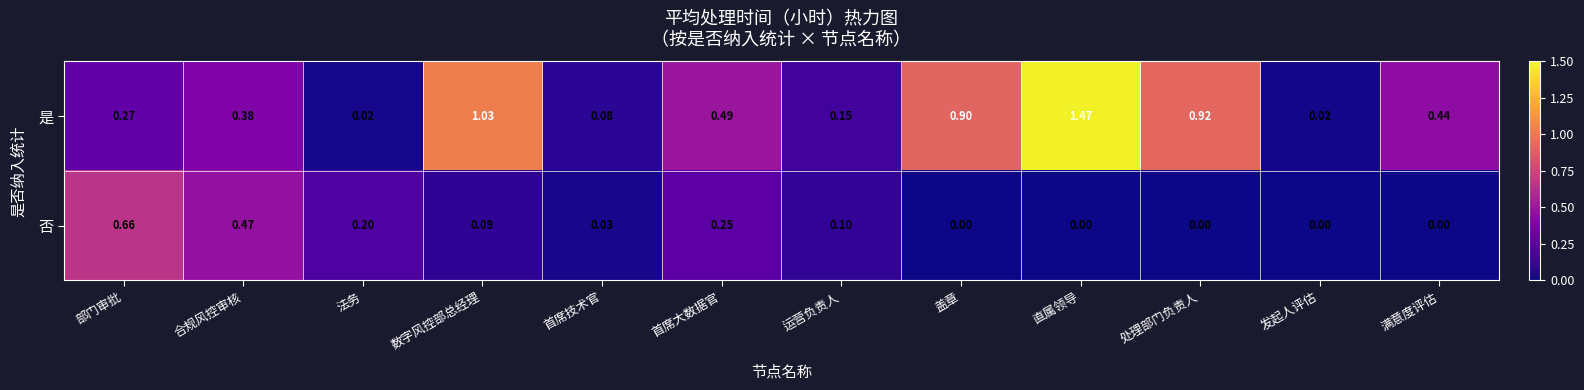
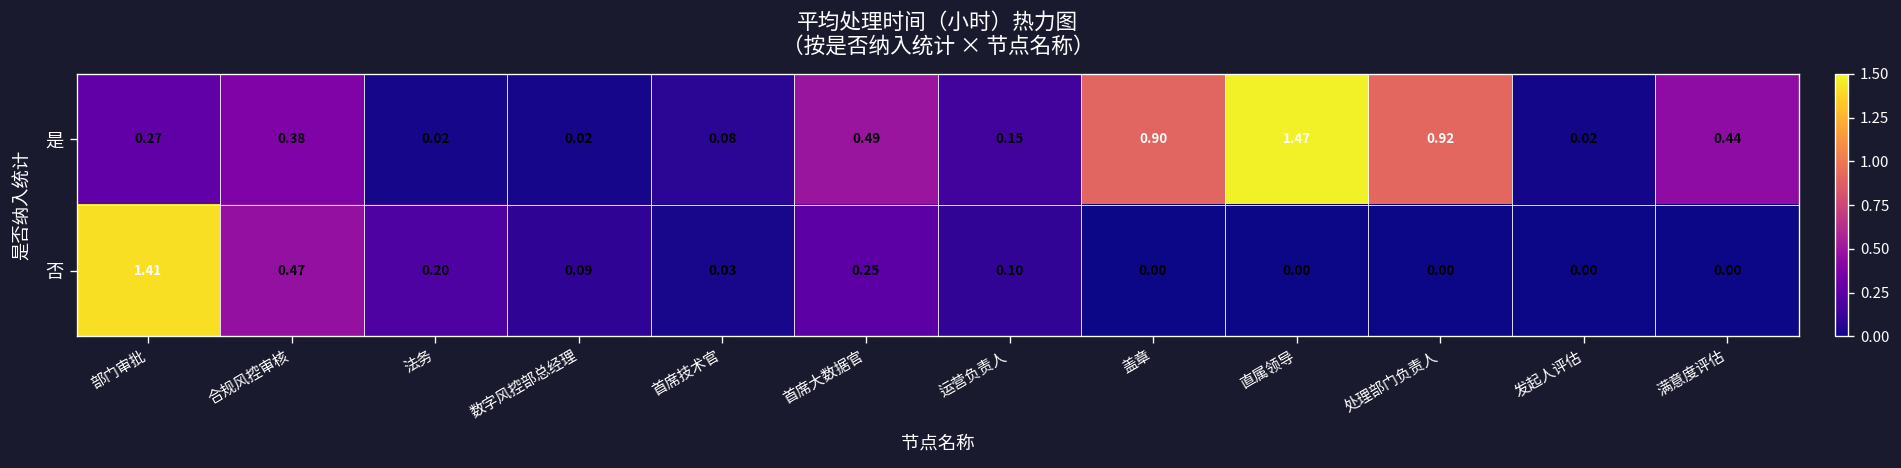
是, 数字风控部总经理: 1.03 -> 0.02
否, 部门审批: 0.66 -> 1.41
